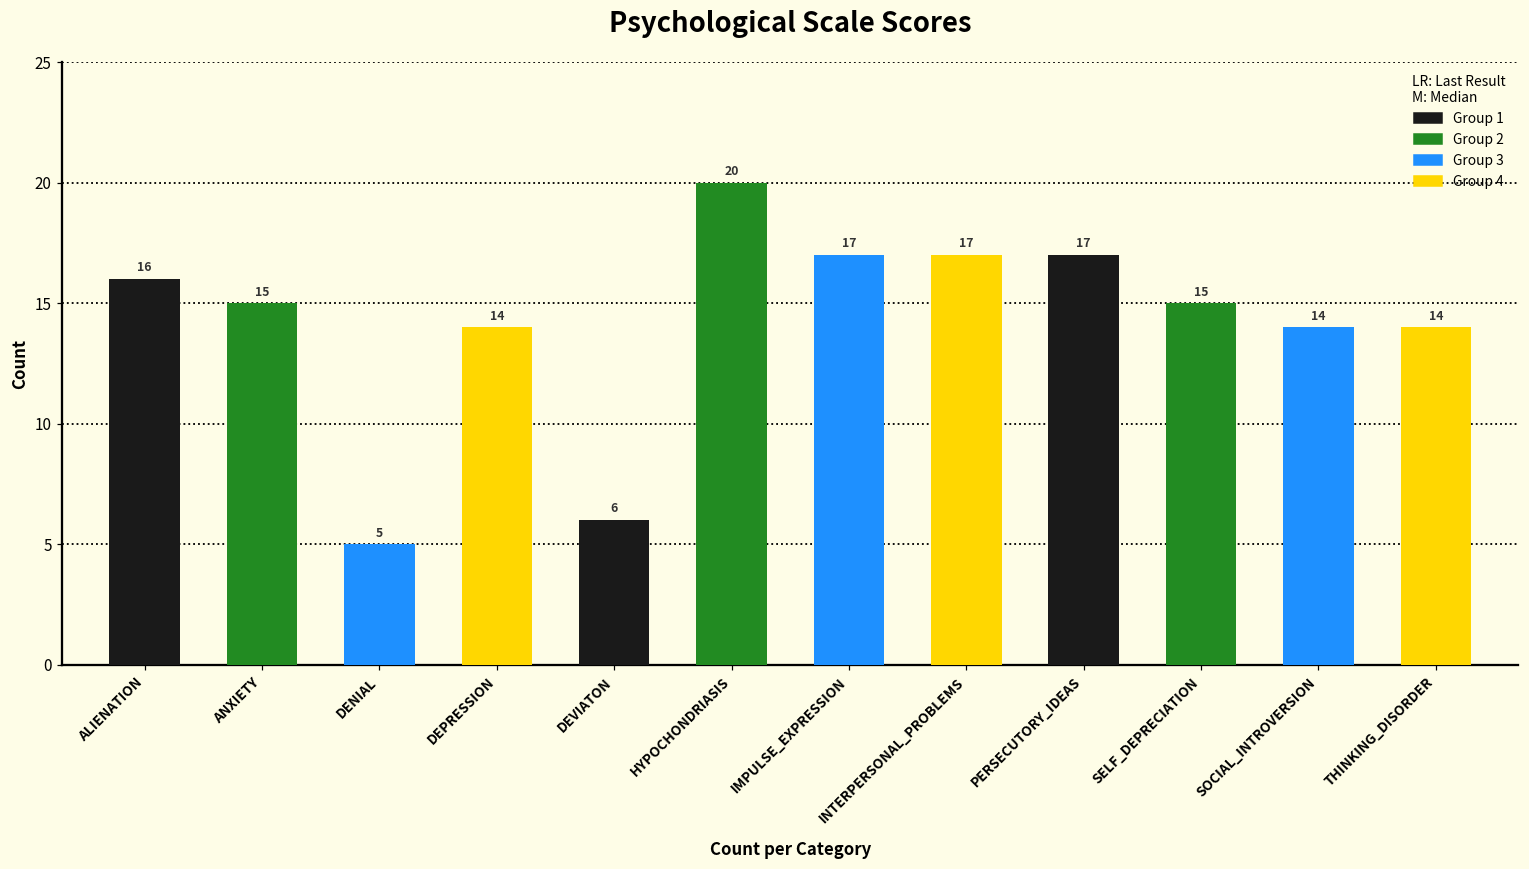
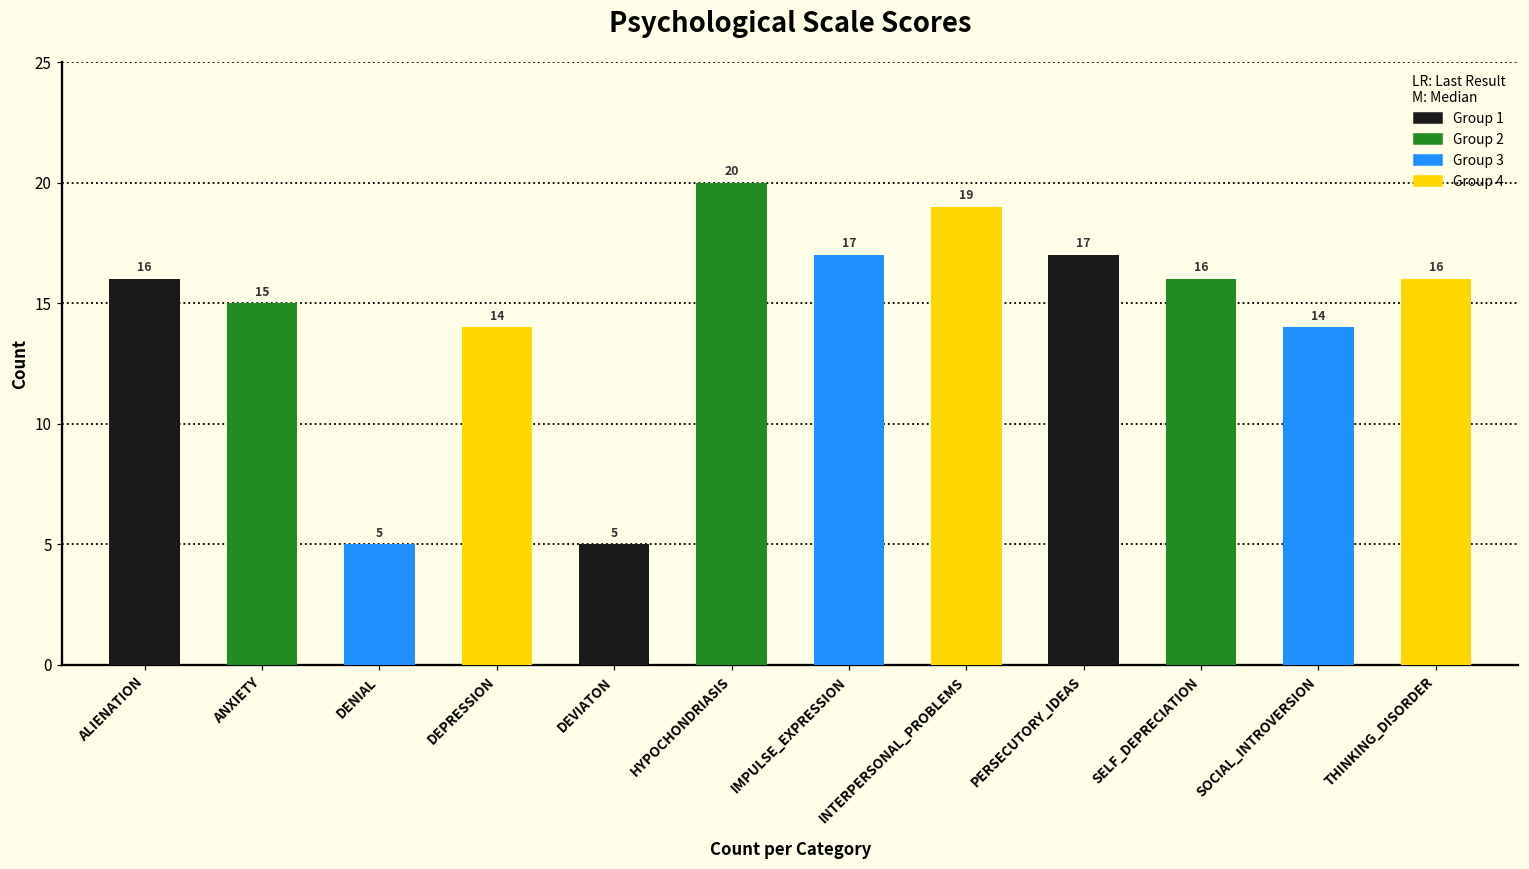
DEVIATON: 6 -> 5
INTERPERSONAL_PROBLEMS: 17 -> 19
SELF_DEPRECIATION: 15 -> 16
THINKING_DISORDER: 14 -> 16
